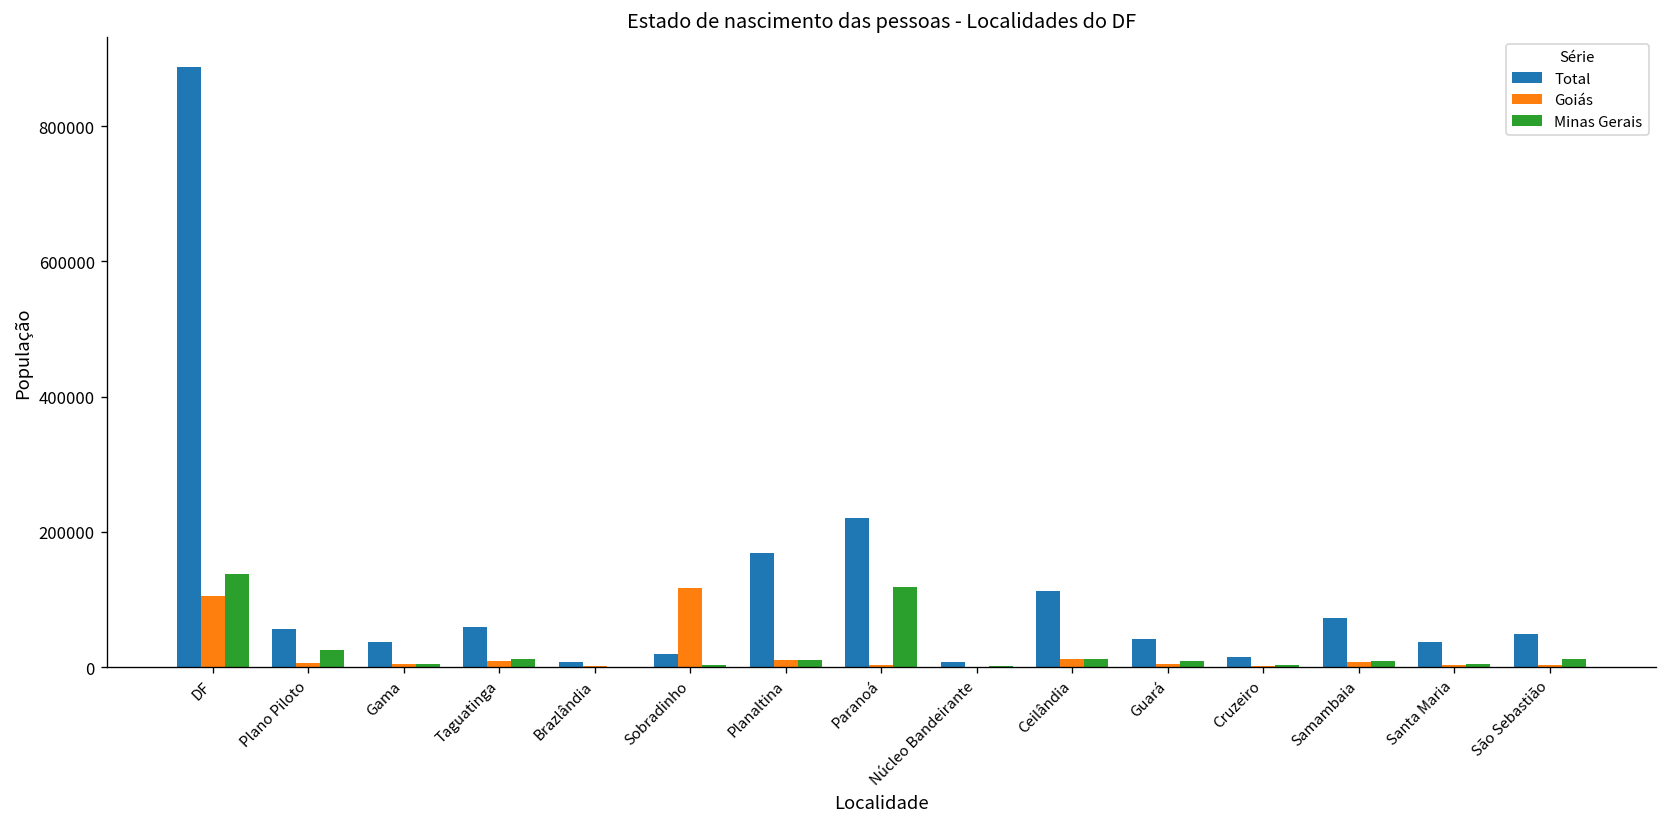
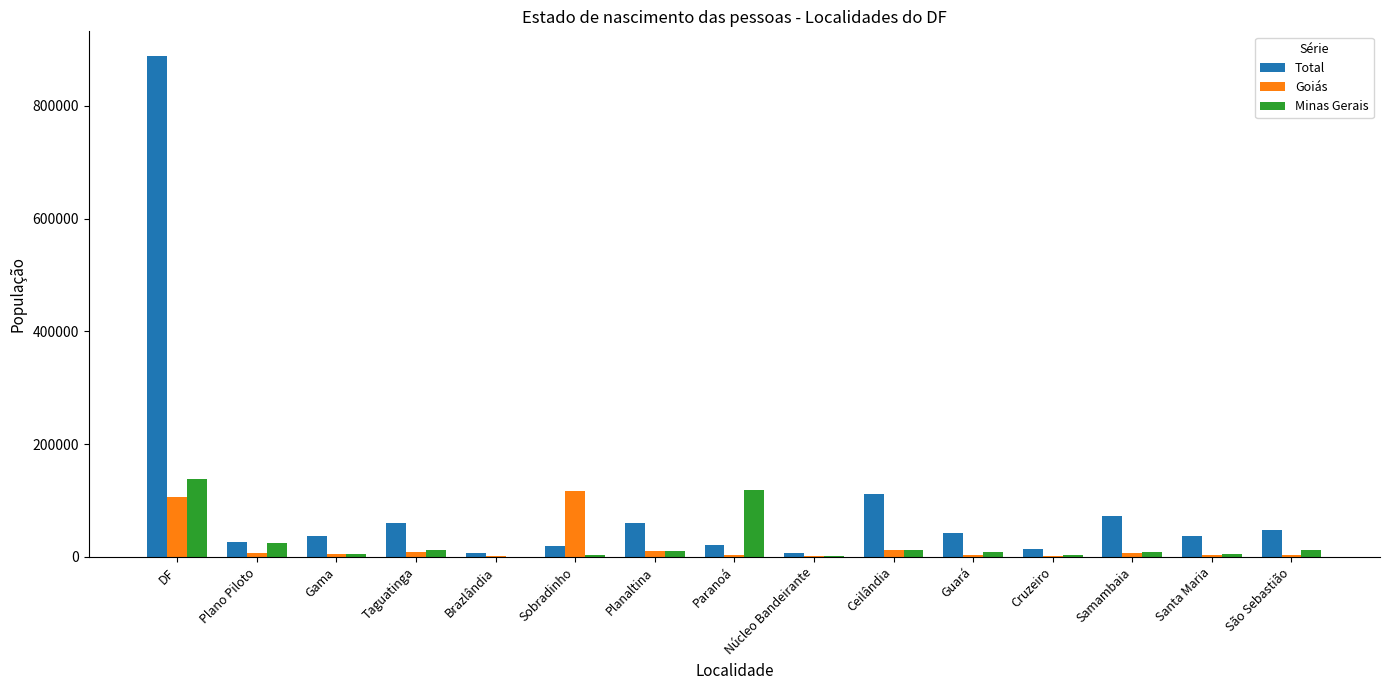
Total, Plano Piloto: 60000 -> 30000
Total, Planaltina: 170000 -> 60000
Total, Paranoá: 220000 -> 20000
